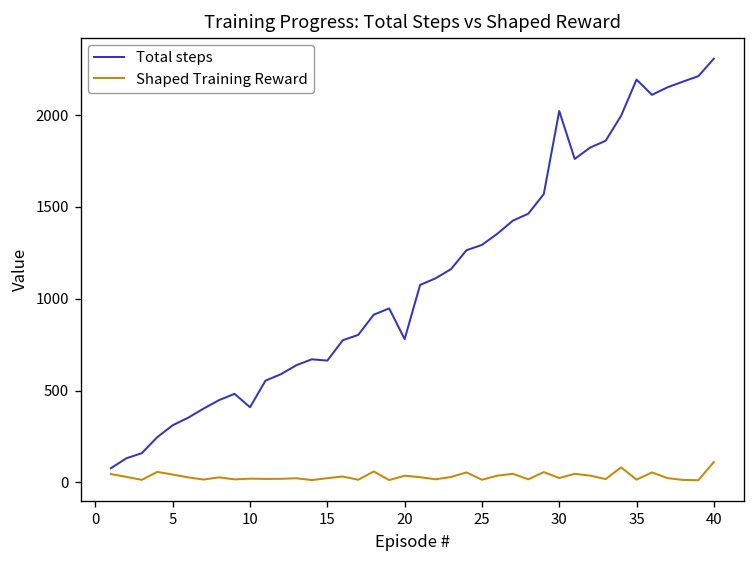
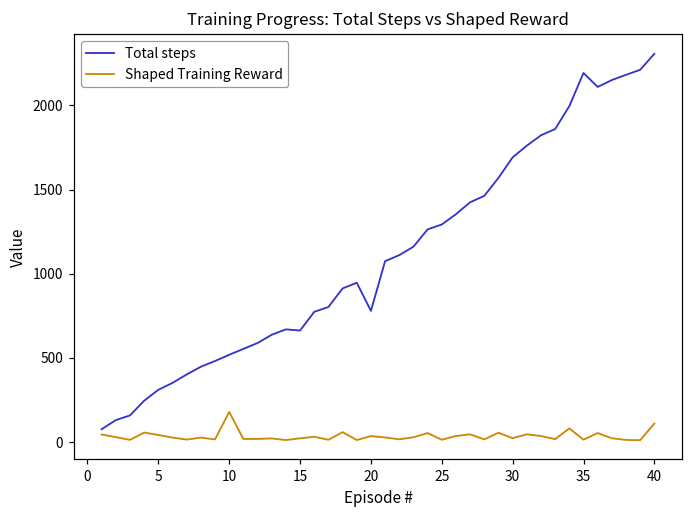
Total steps, 10: 410 -> 520
Shaped Training Reward, 10: 20 -> 180
Total steps, 30: 2020 -> 1690
